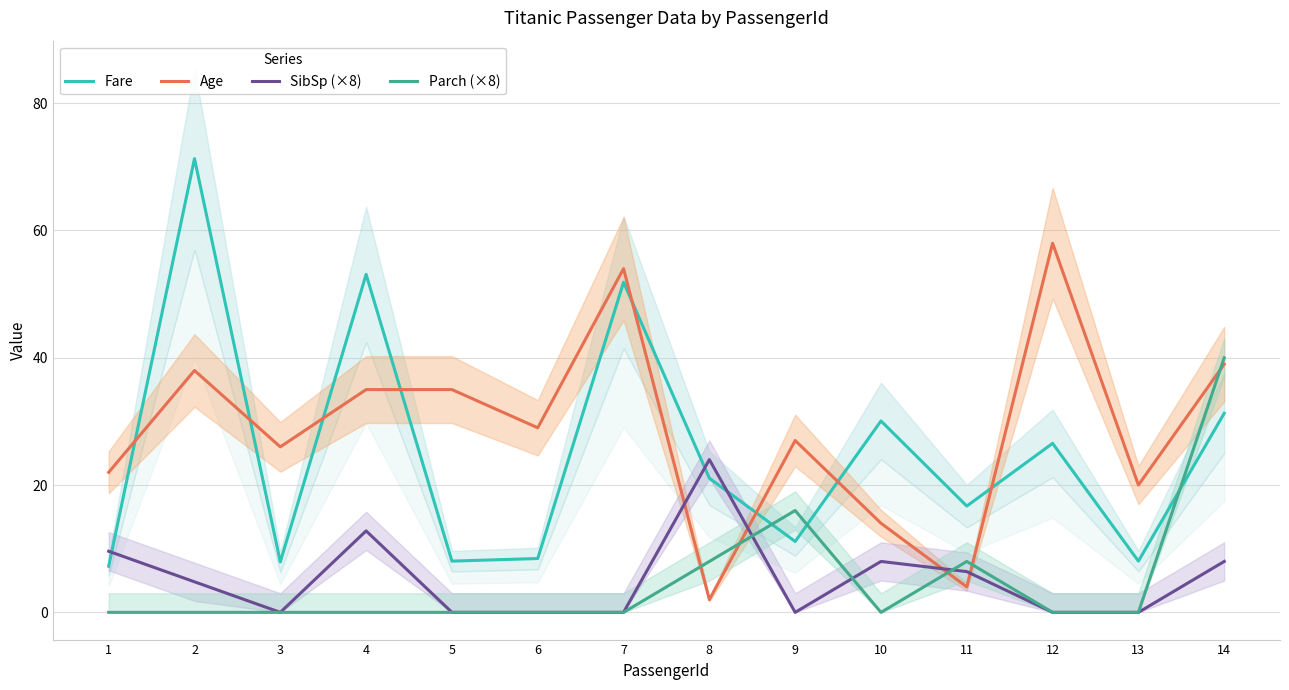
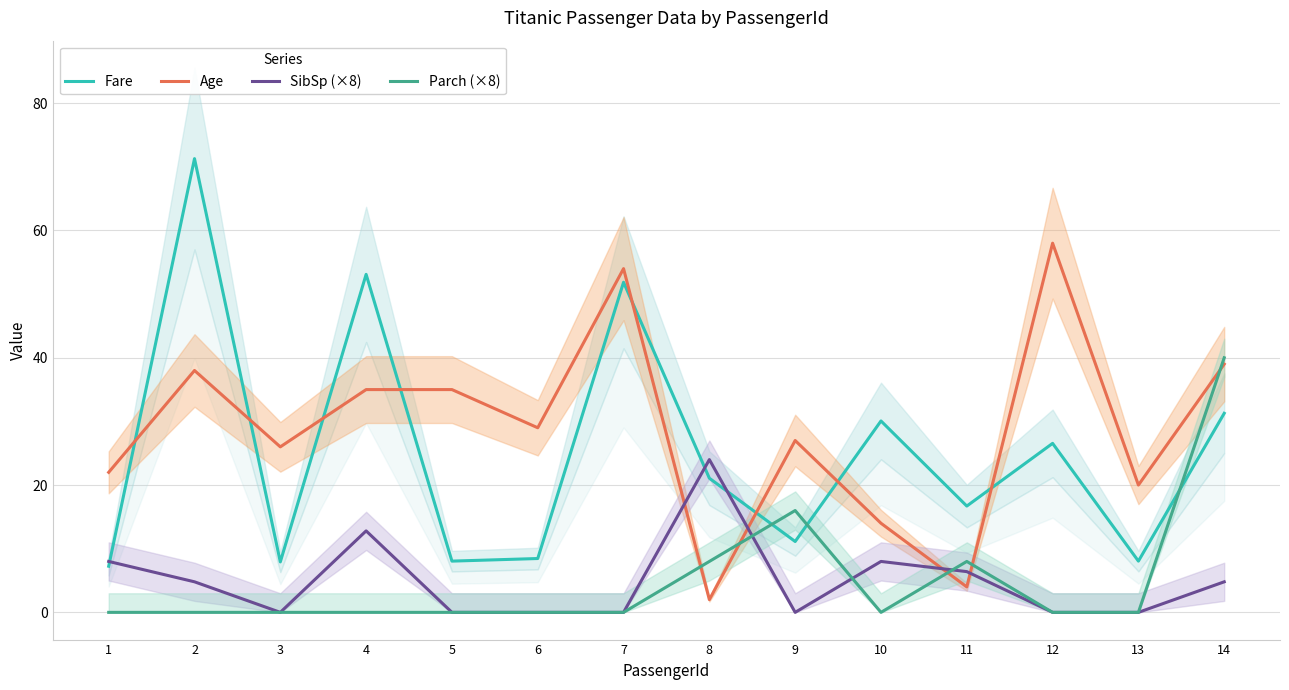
SibSp (×8), 1: 10 -> 8
SibSp (×8), 14: 8 -> 5
